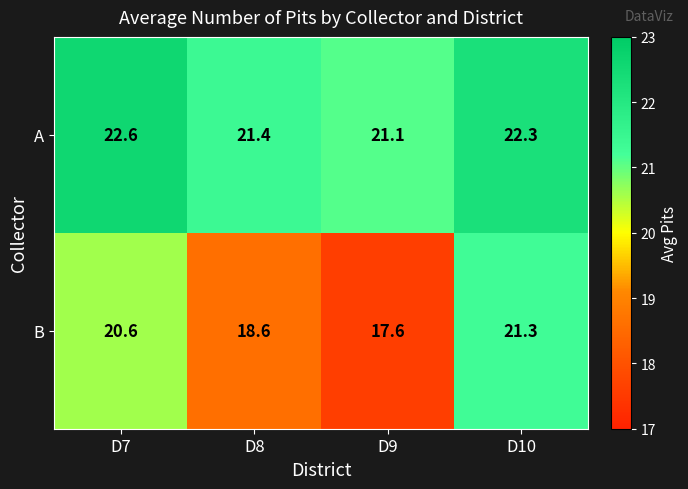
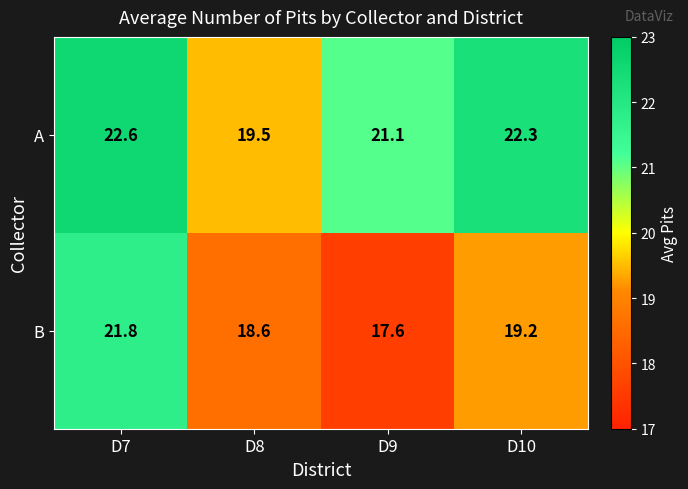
A, D8: 21.4 -> 19.5
B, D7: 20.6 -> 21.8
B, D10: 21.3 -> 19.2
